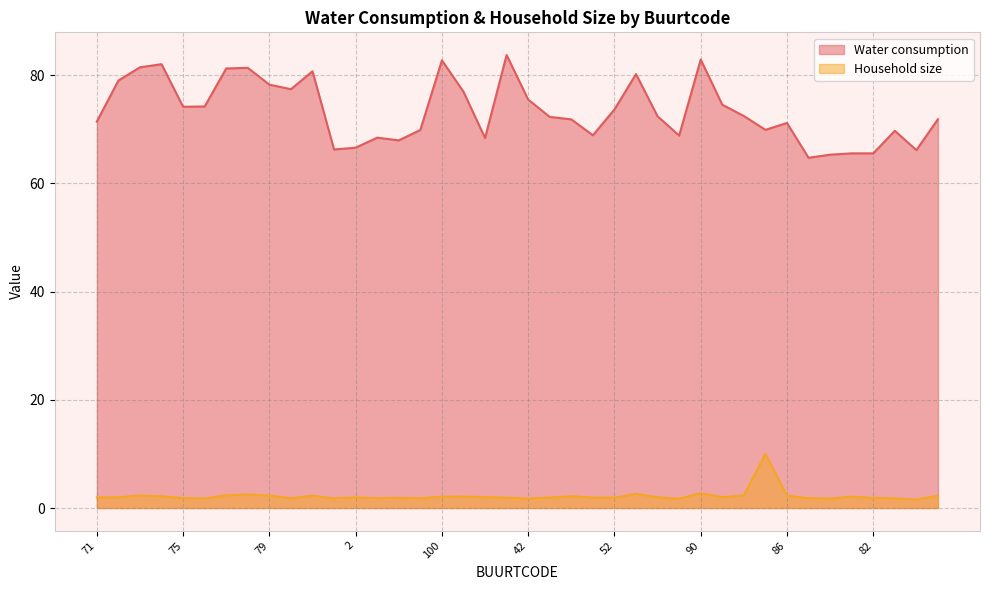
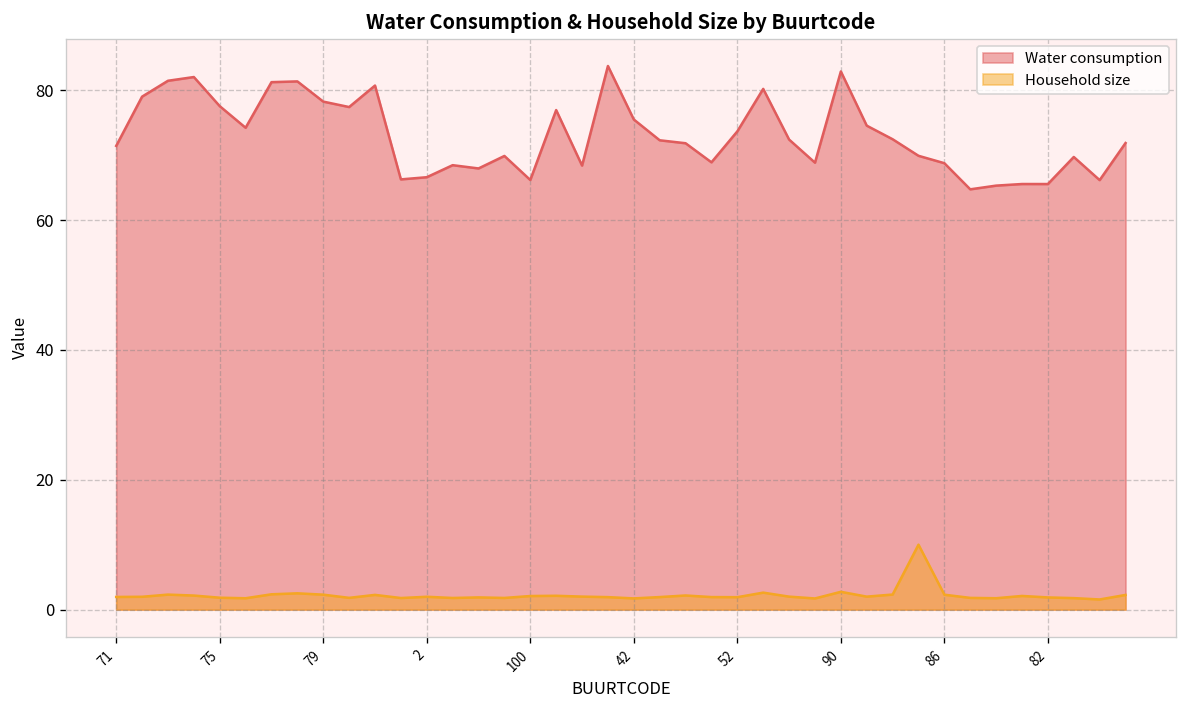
Water consumption, 75: 74 -> 78
Water consumption, 100: 83 -> 66
Water consumption, 86: 71 -> 69
